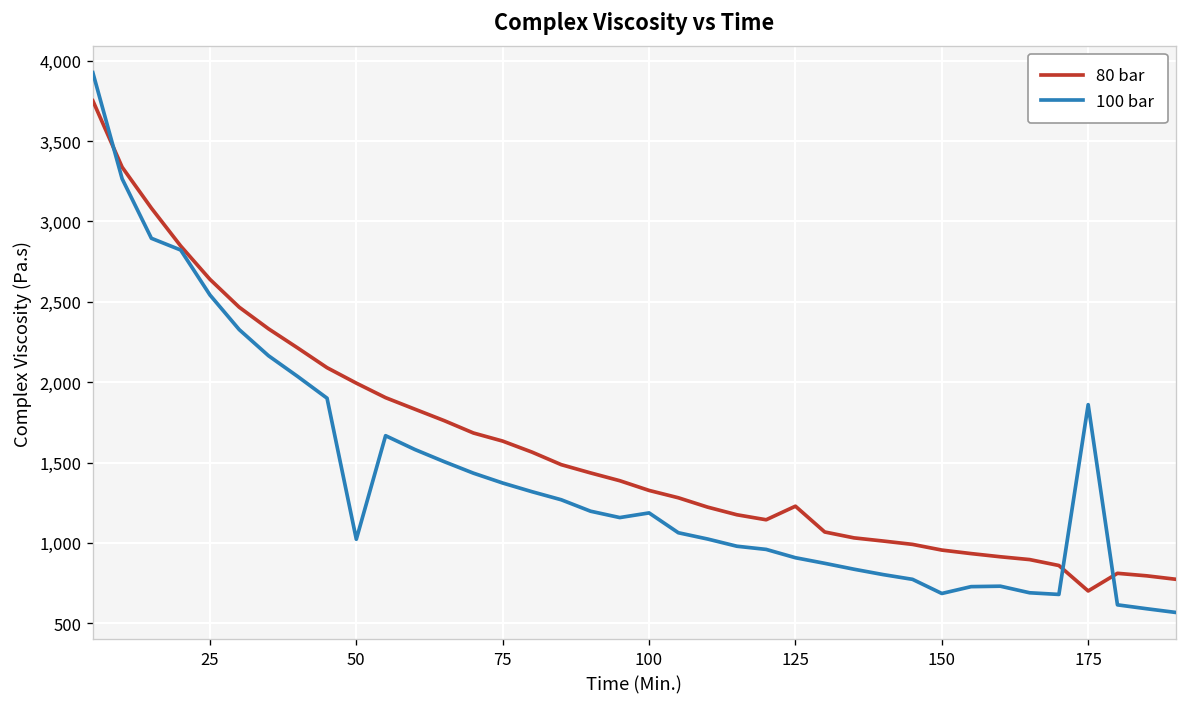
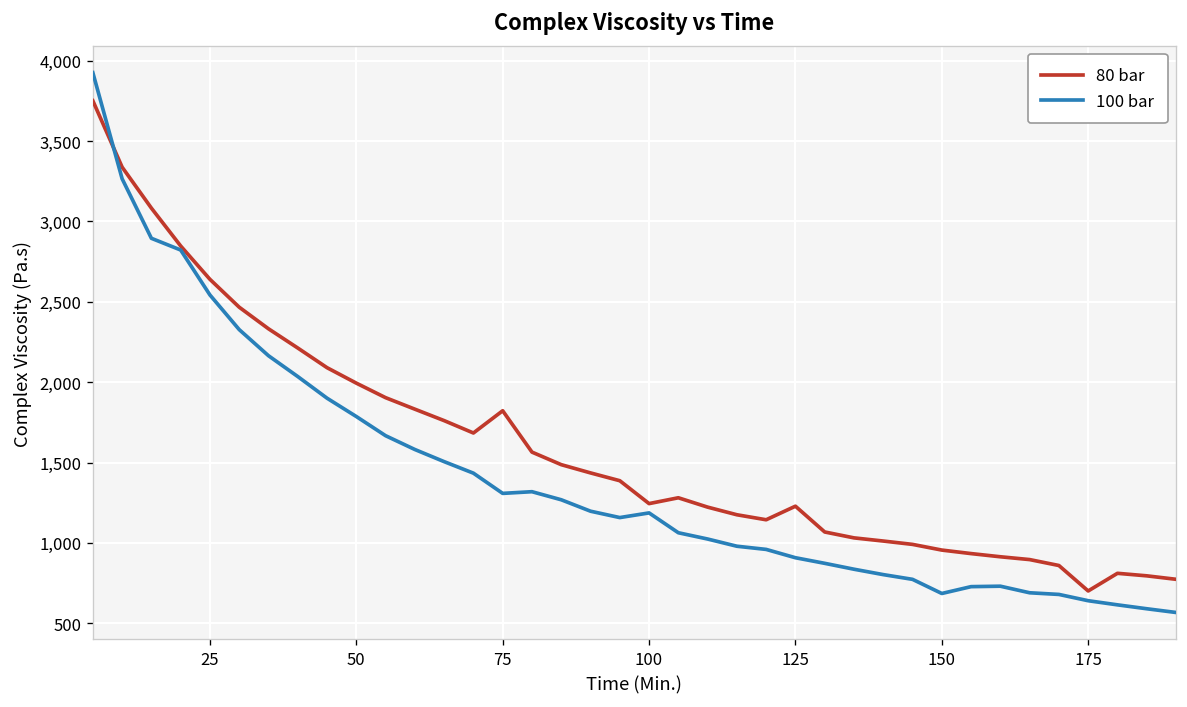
100 bar, 50: 1,020 -> 1,790
80 bar, 75: 1,630 -> 1,820
100 bar, 75: 1,370 -> 1,310
80 bar, 100: 1,330 -> 1,240
100 bar, 175: 1,860 -> 640
